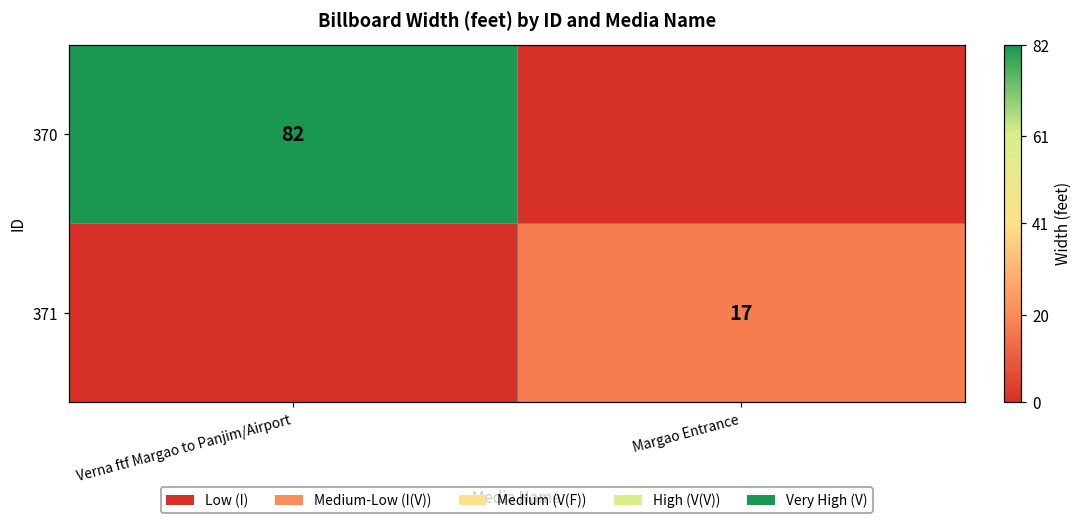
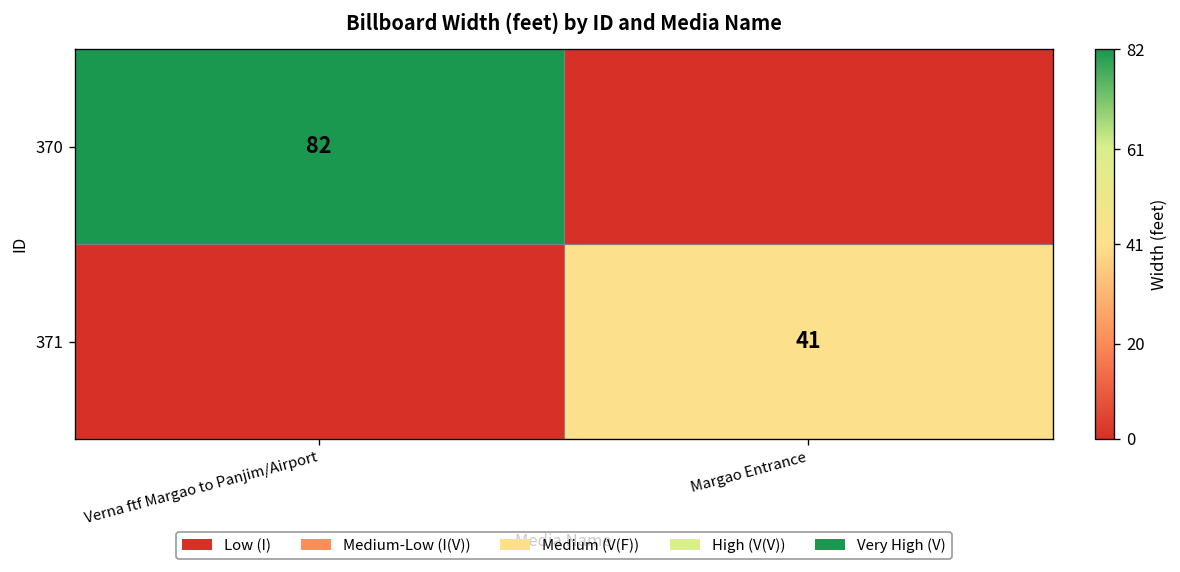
371, Margao Entrance: 17 -> 41
